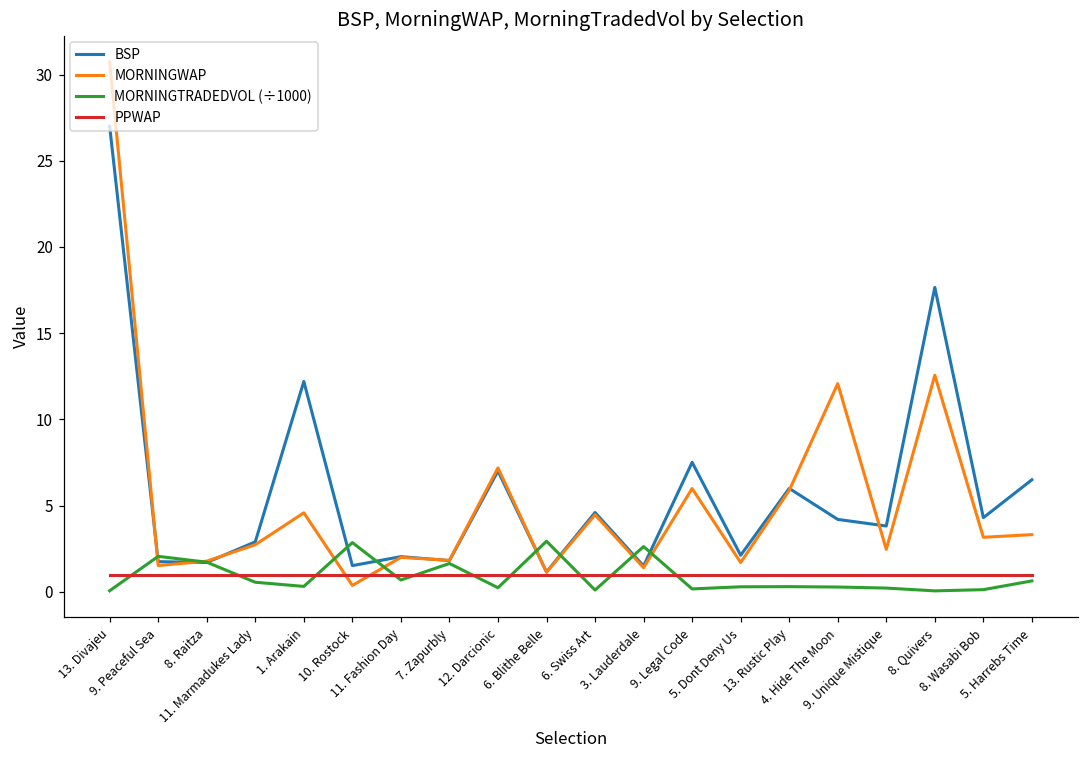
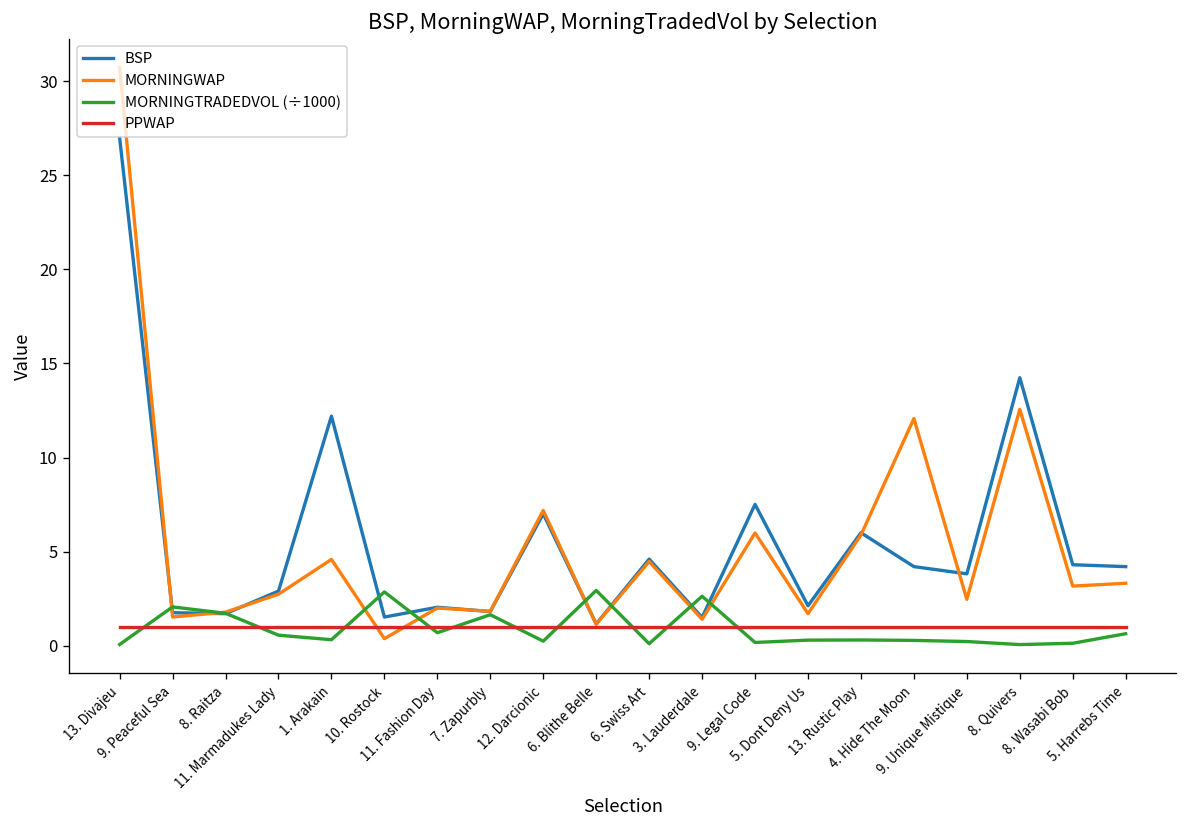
BSP, 8. Quivers: 17.7 -> 14.2
BSP, 5. Harrebs Time: 6.5 -> 4.2
